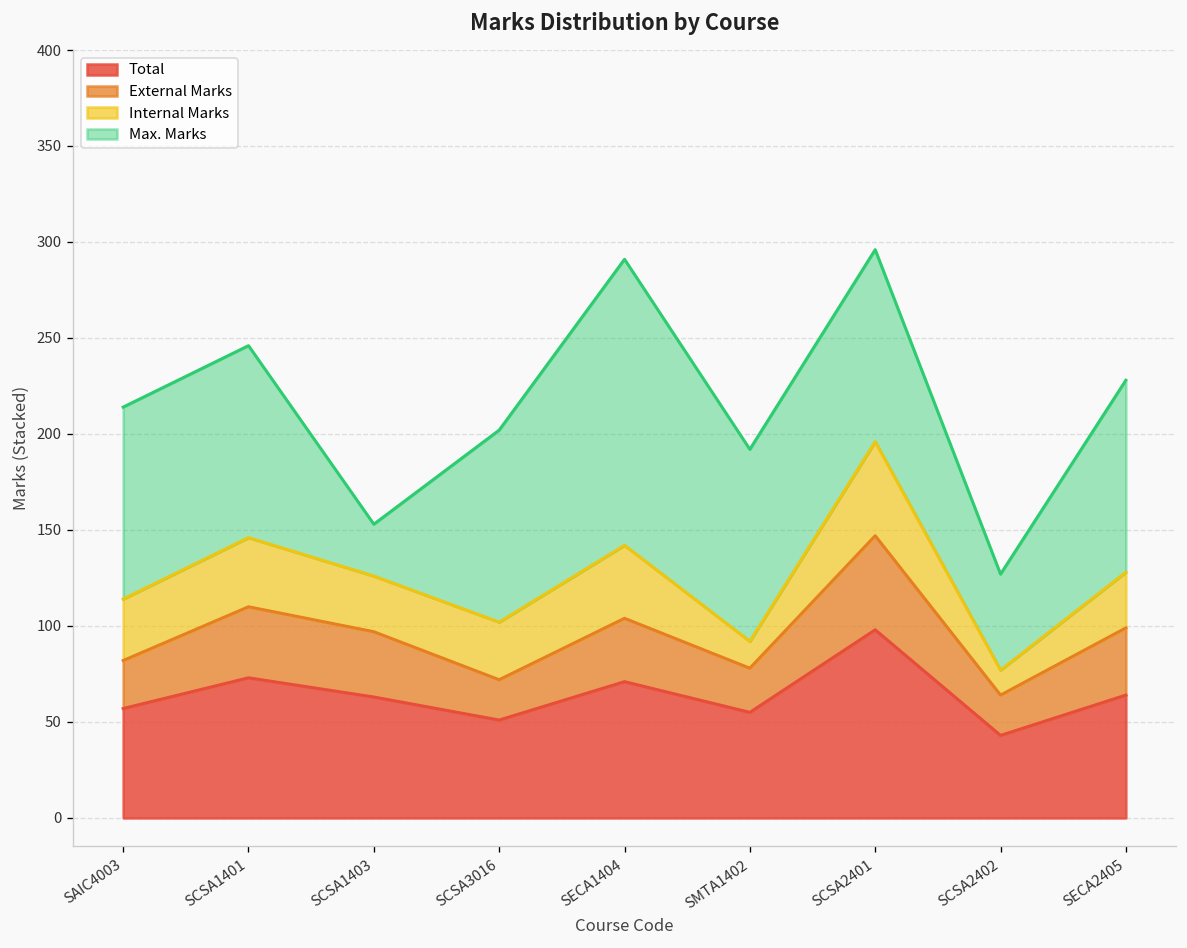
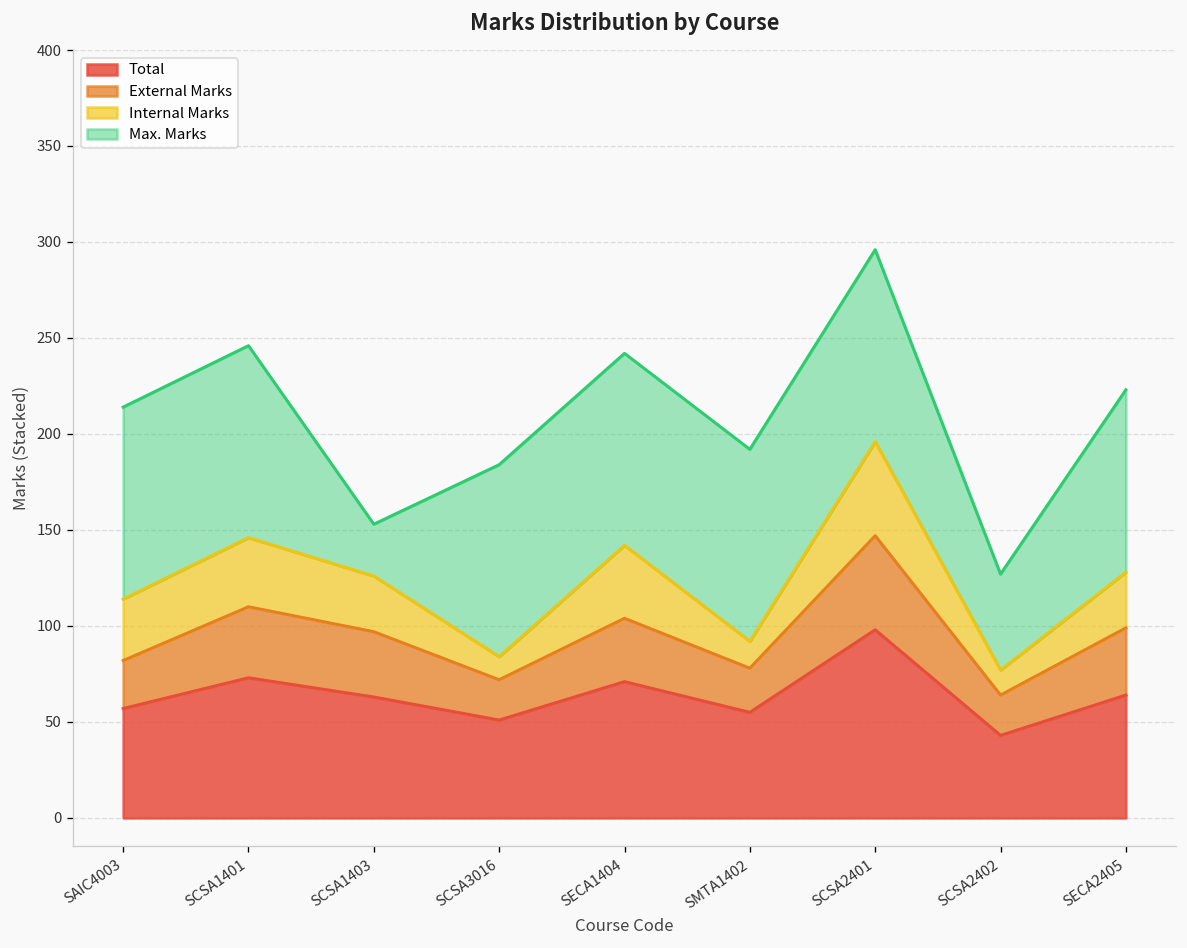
Internal Marks, SCSA3016: 30 -> 12
Max. Marks, SECA1404: 149 -> 100
Max. Marks, SECA2405: 100 -> 95
